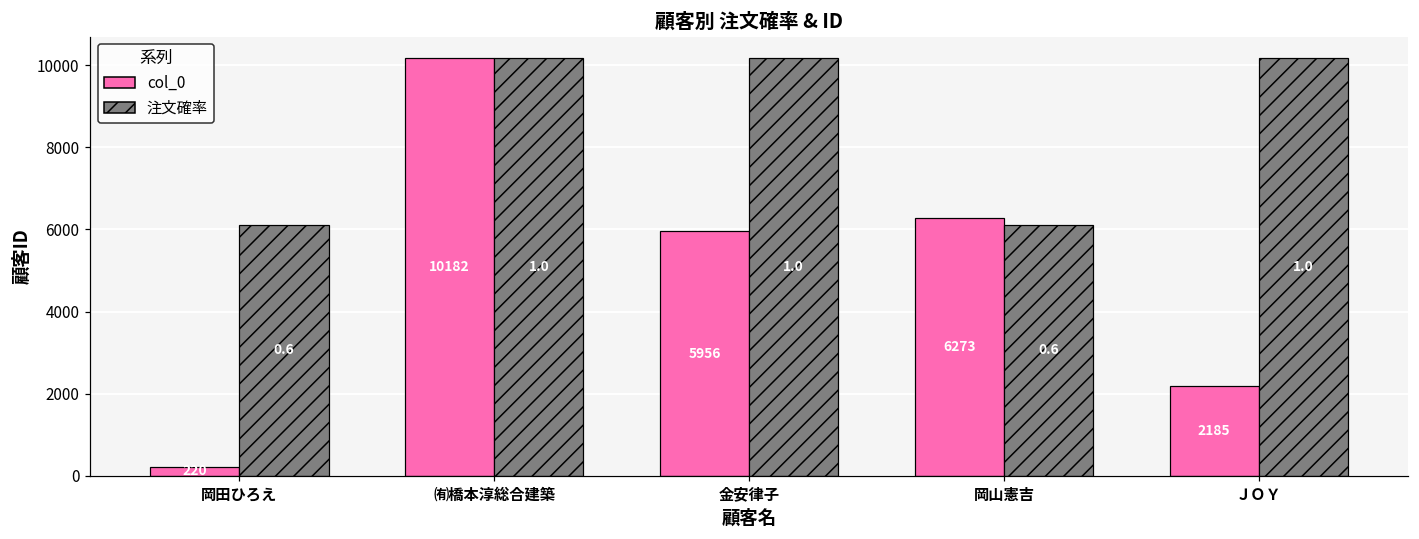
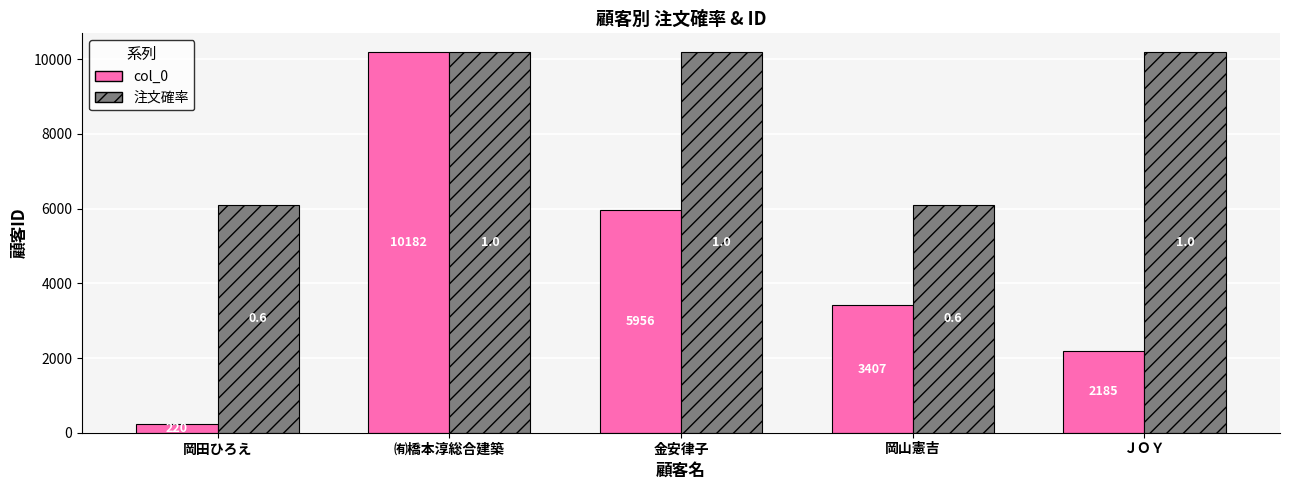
col_0, 岡山憲吉: 6273 -> 3407
